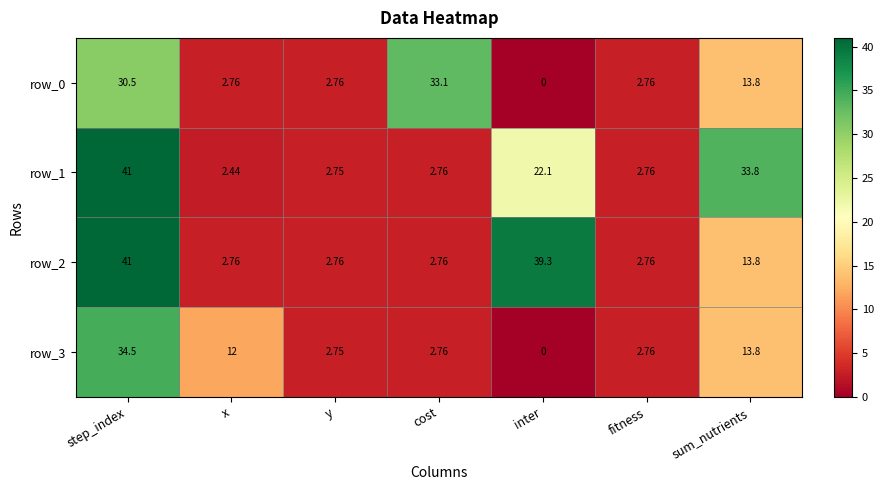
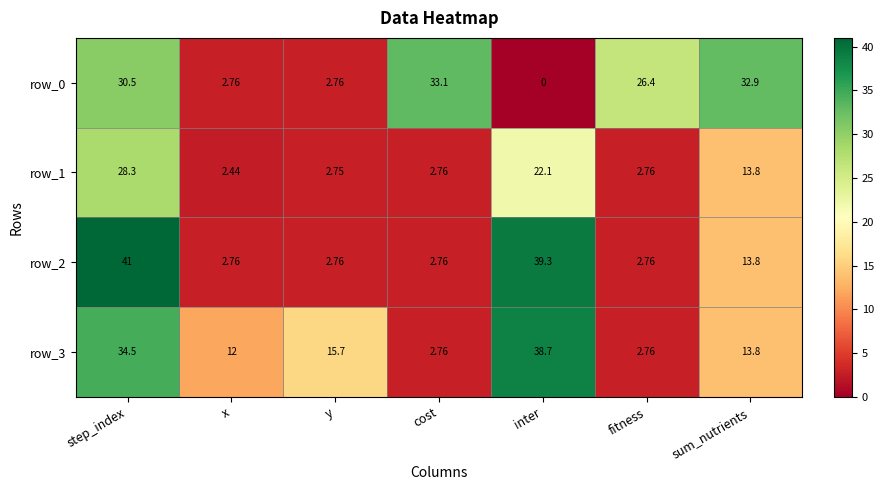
row_0, fitness: 2.76 -> 26.4
row_0, sum_nutrients: 13.8 -> 32.9
row_1, step_index: 41 -> 28.3
row_1, sum_nutrients: 33.8 -> 13.8
row_3, y: 2.75 -> 15.7
row_3, inter: 0 -> 38.7
